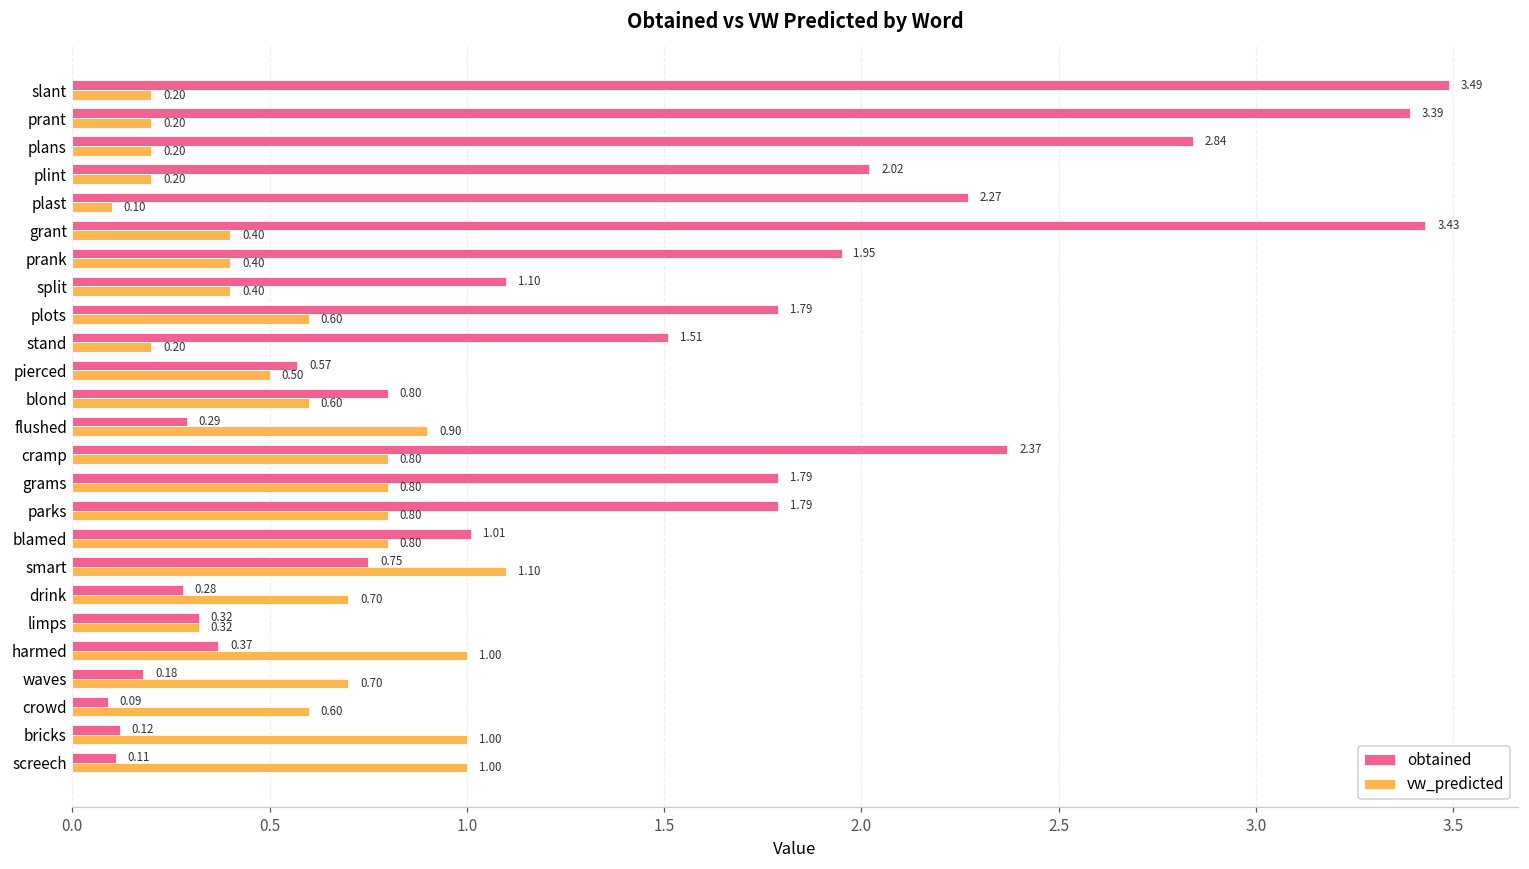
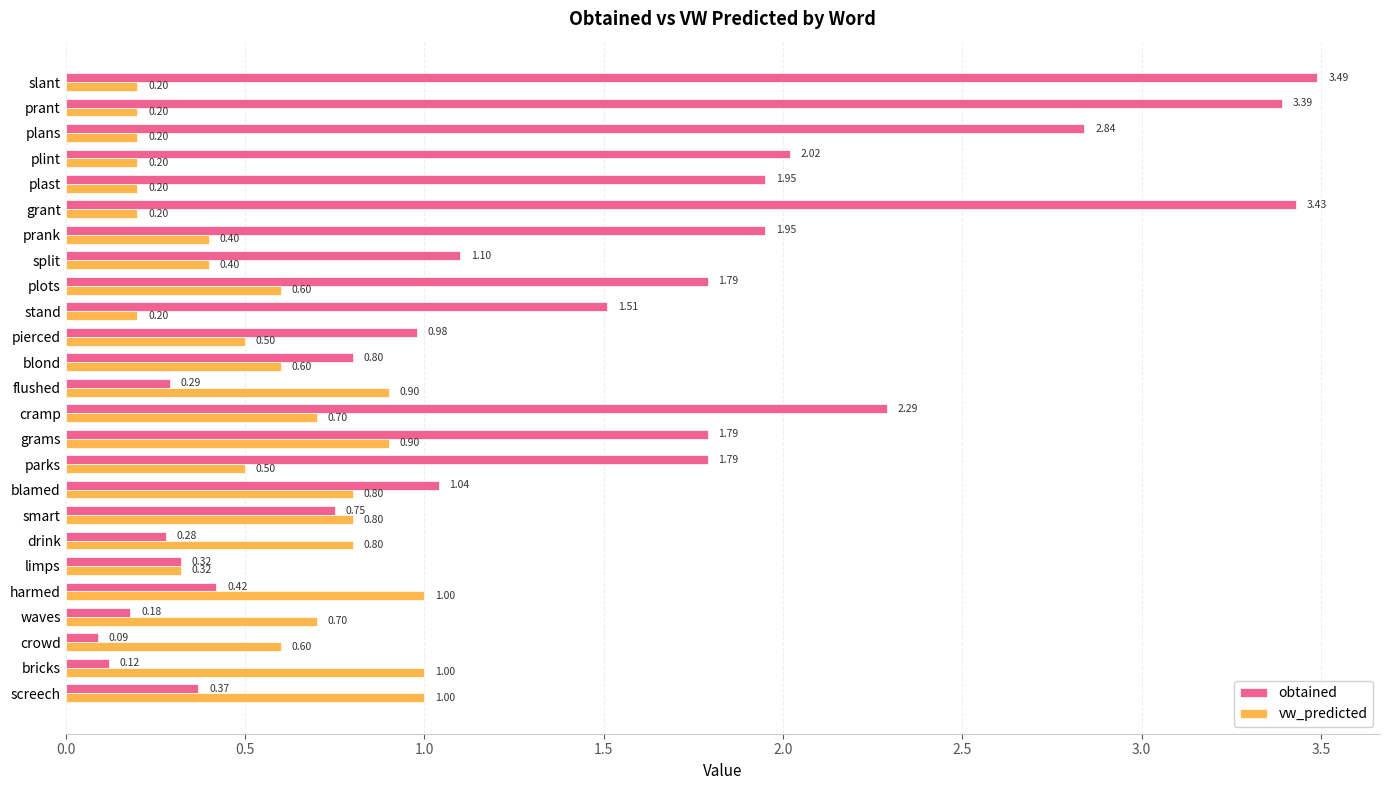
obtained, plast: 2.27 -> 1.95
vw_predicted, plast: 0.10 -> 0.20
vw_predicted, grant: 0.40 -> 0.20
obtained, pierced: 0.57 -> 0.98
obtained, cramp: 2.37 -> 2.29
vw_predicted, cramp: 0.80 -> 0.70
vw_predicted, grams: 0.80 -> 0.90
vw_predicted, parks: 0.80 -> 0.50
obtained, blamed: 1.01 -> 1.04
vw_predicted, smart: 1.10 -> 0.80
vw_predicted, drink: 0.70 -> 0.80
obtained, harmed: 0.37 -> 0.42
obtained, screech: 0.11 -> 0.37
